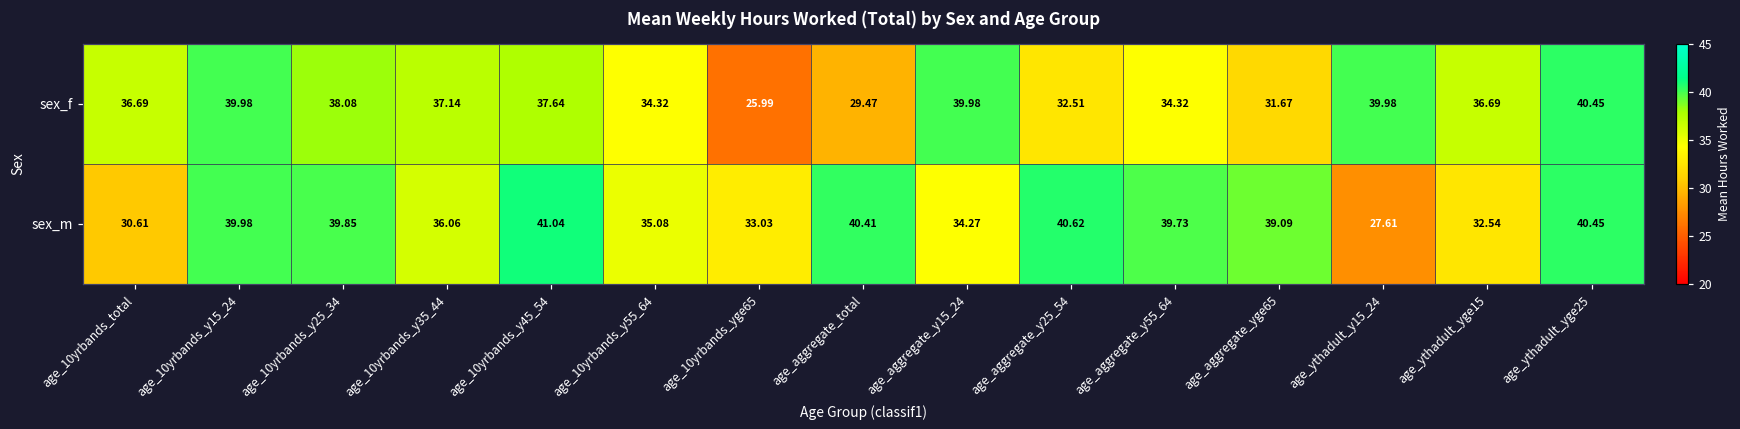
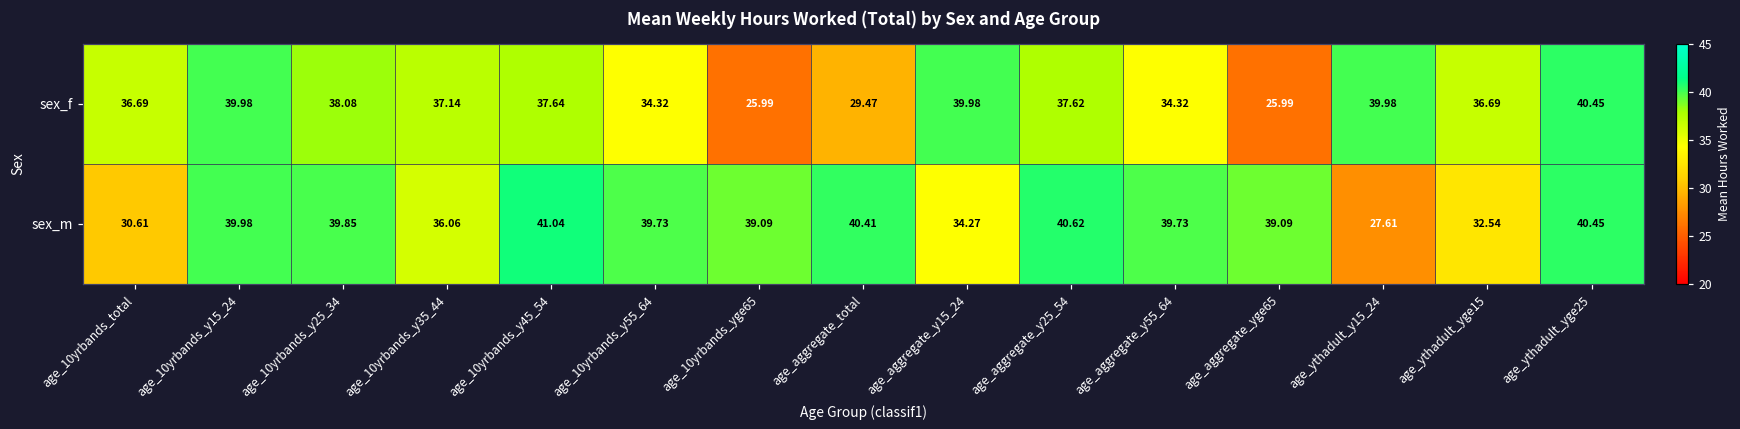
sex_f, age_aggregate_y25_54: 32.51 -> 37.62
sex_f, age_aggregate_yge65: 31.67 -> 25.99
sex_m, age_10yrbands_y55_64: 35.08 -> 39.73
sex_m, age_10yrbands_yge65: 33.03 -> 39.09
